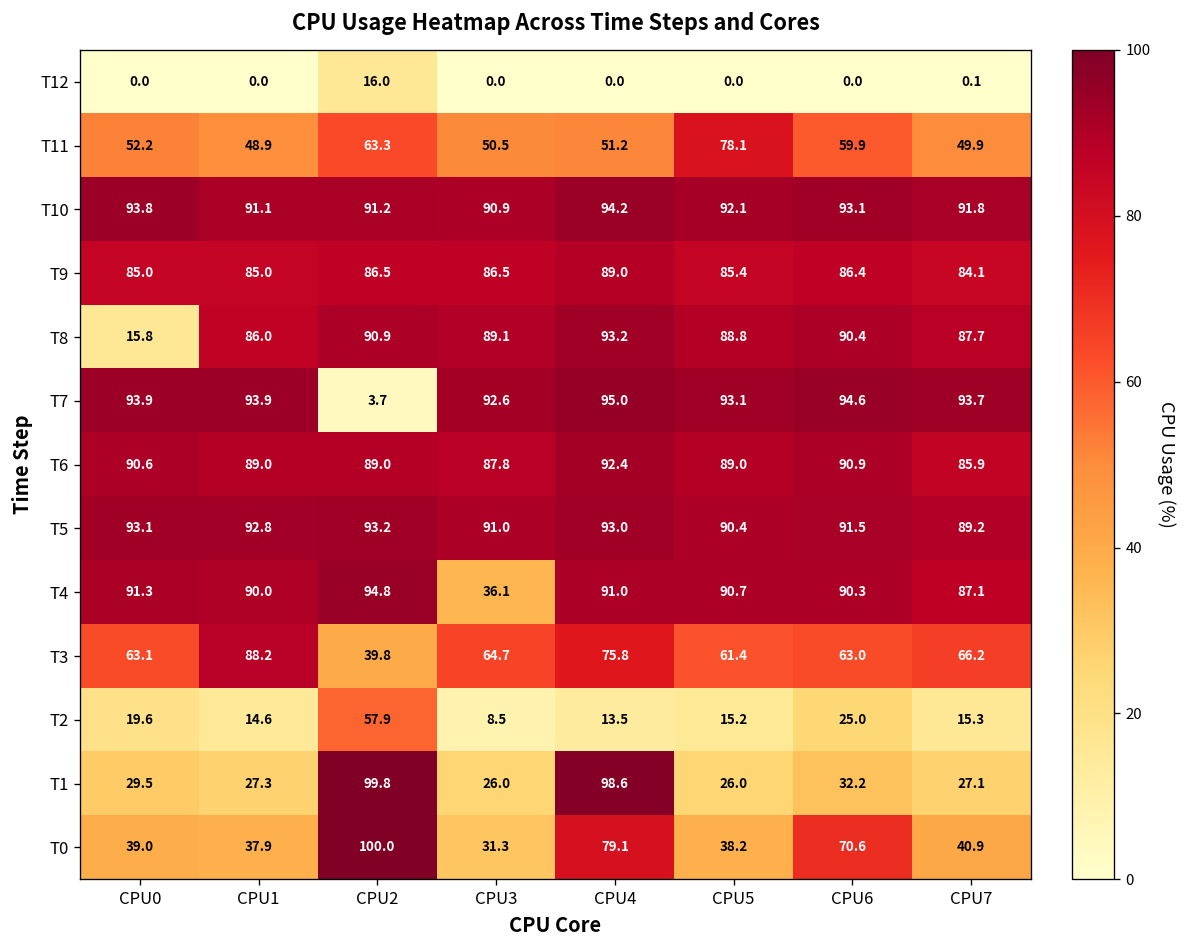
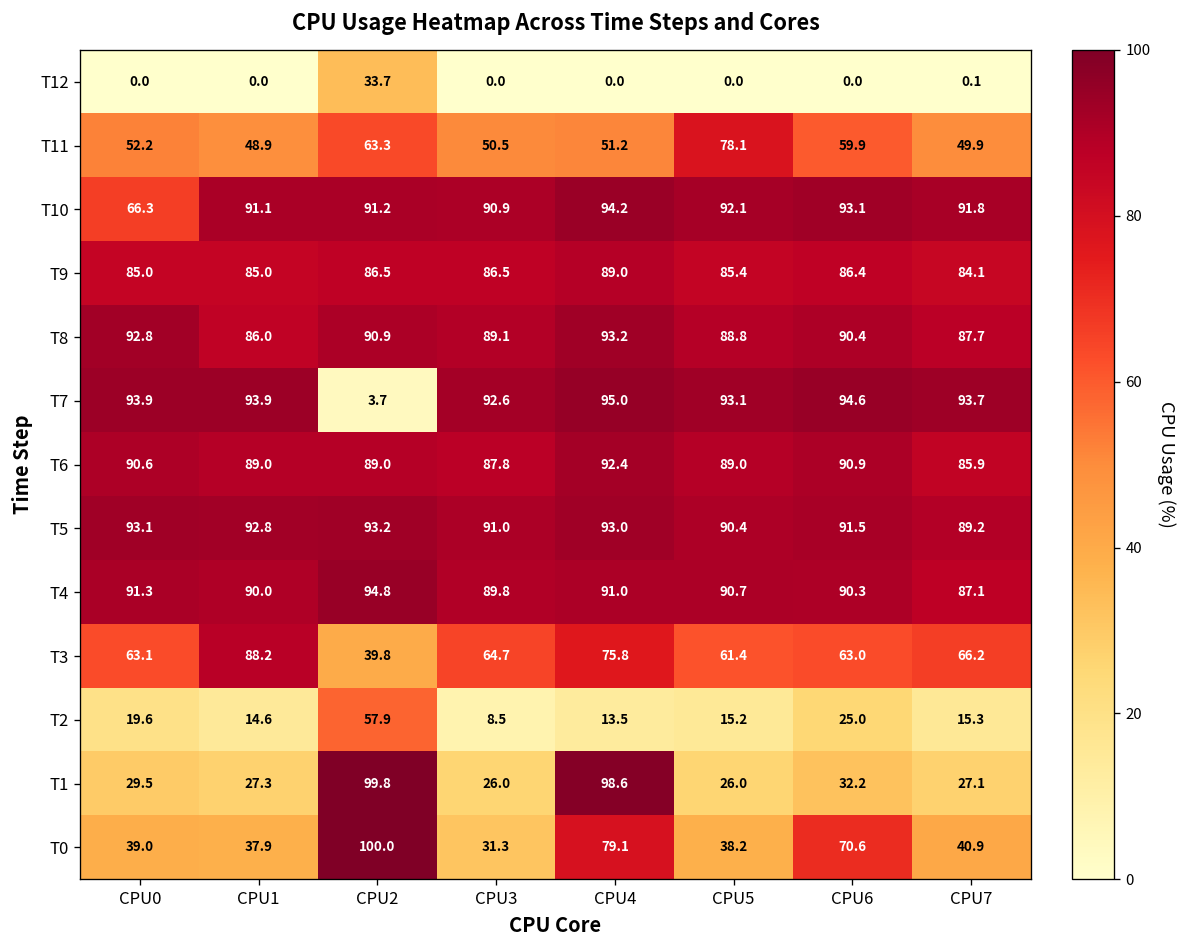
T12, CPU2: 16.0 -> 33.7
T10, CPU0: 93.8 -> 66.3
T8, CPU0: 15.8 -> 92.8
T4, CPU3: 36.1 -> 89.8
